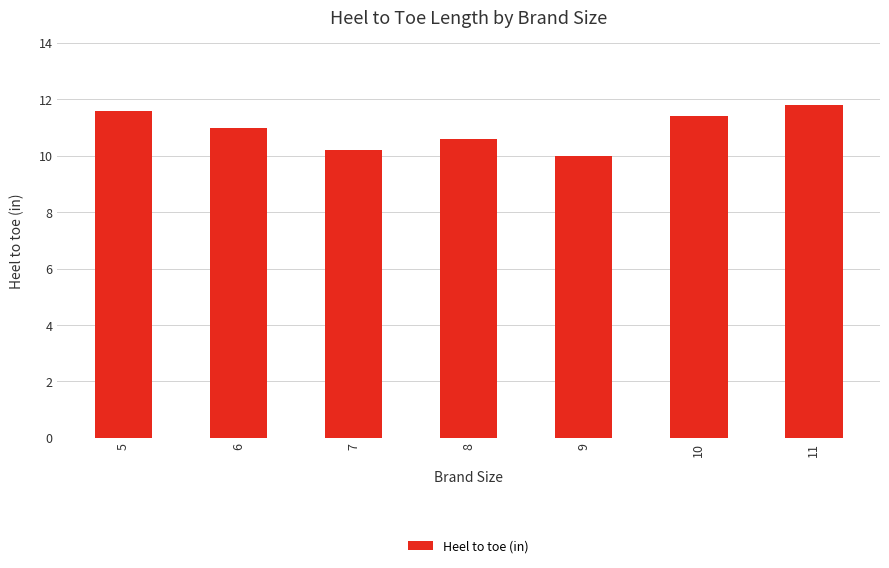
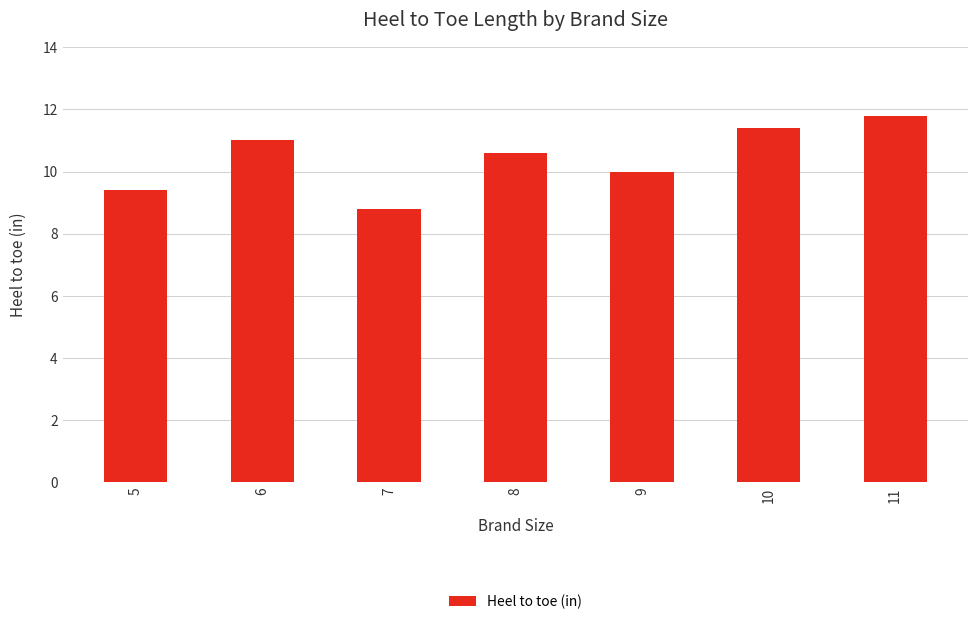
5: 11.6 -> 9.4
7: 10.2 -> 8.8
